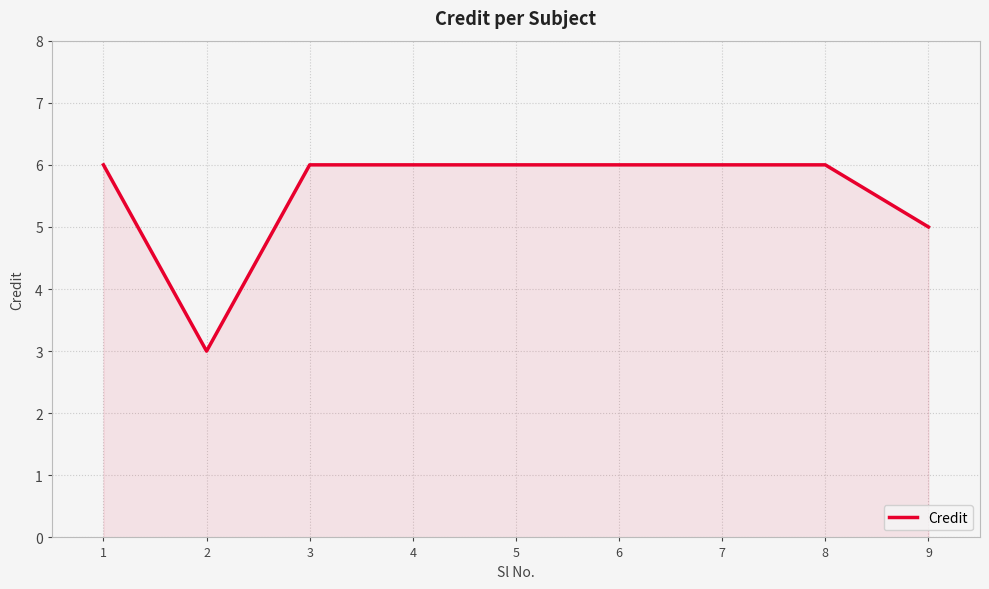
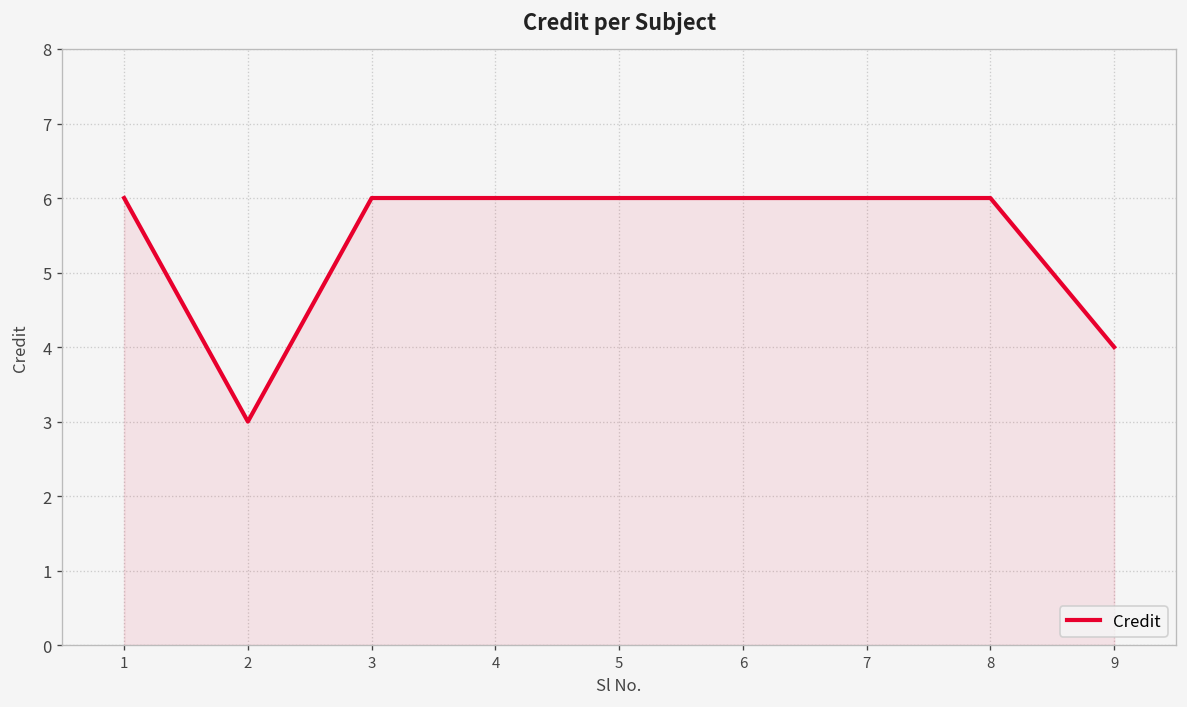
9: 5 -> 4
